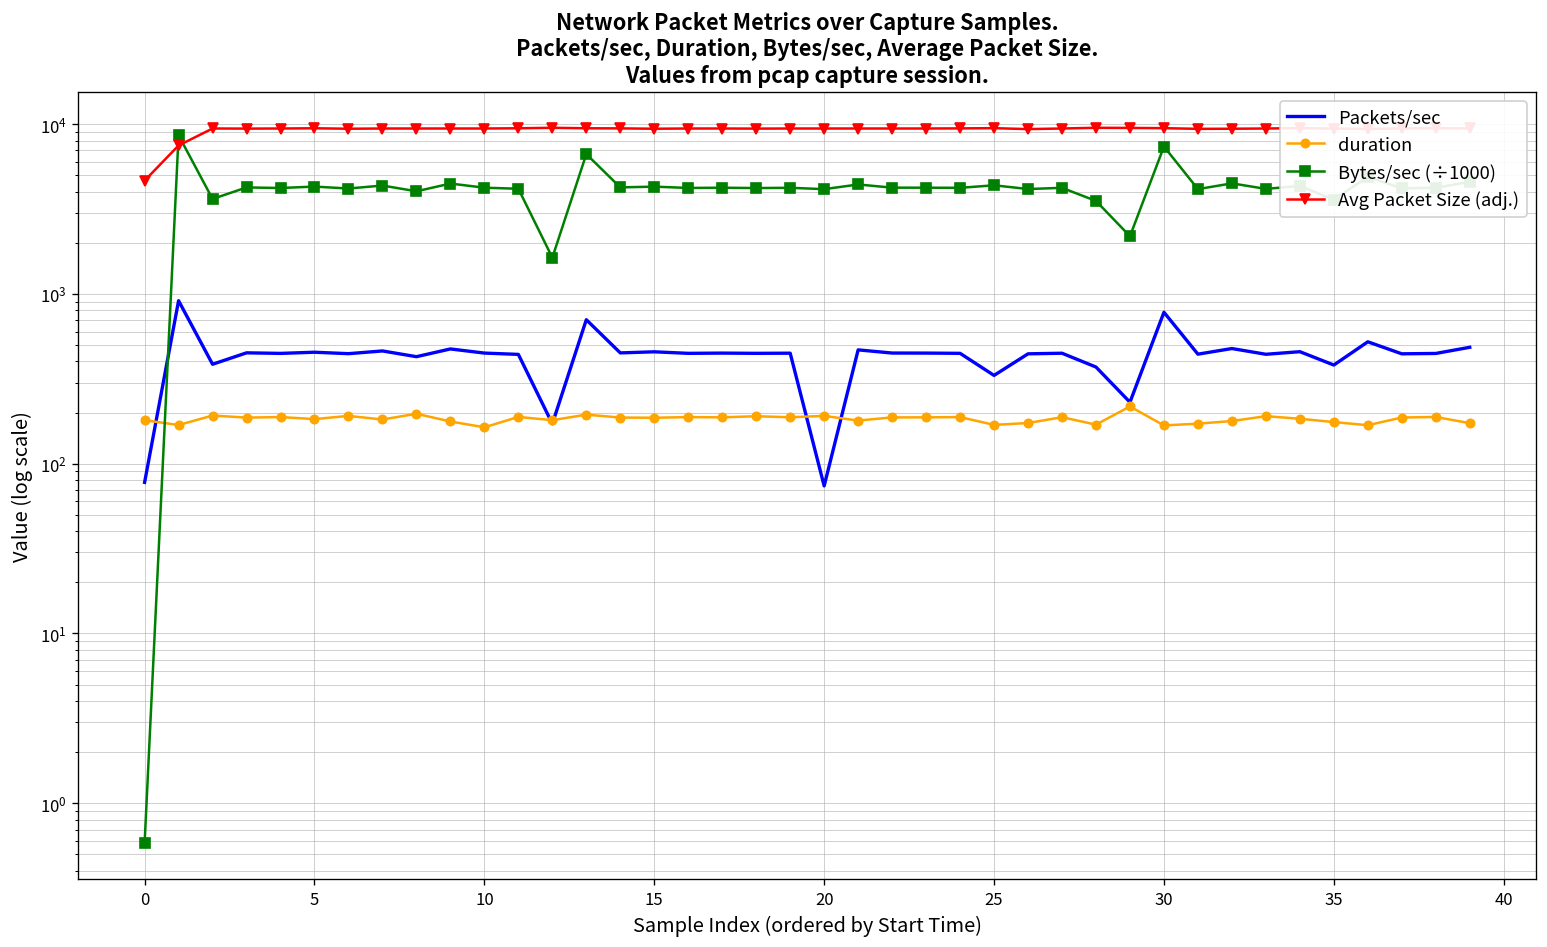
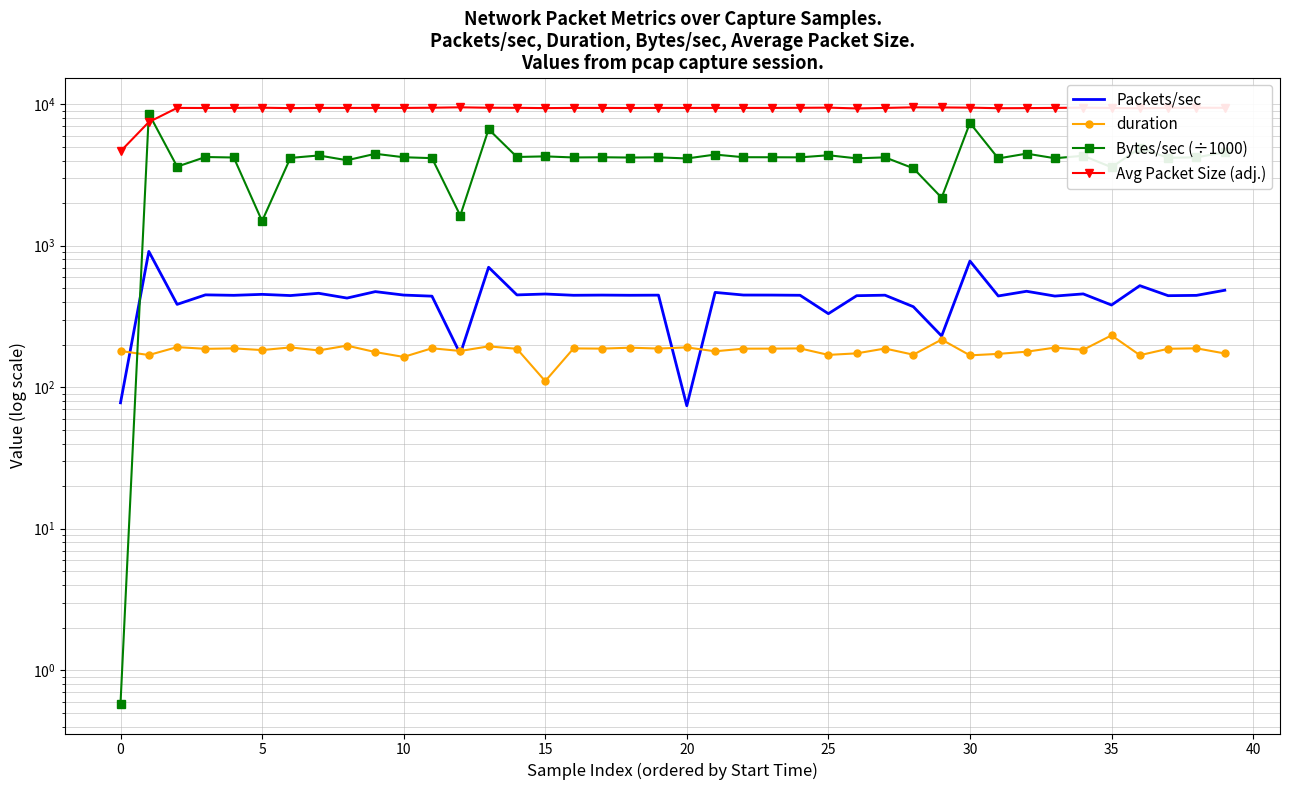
Bytes/sec (÷1000), 5: 4300 -> 1500
duration, 15: 190 -> 110
duration, 35: 180 -> 230
